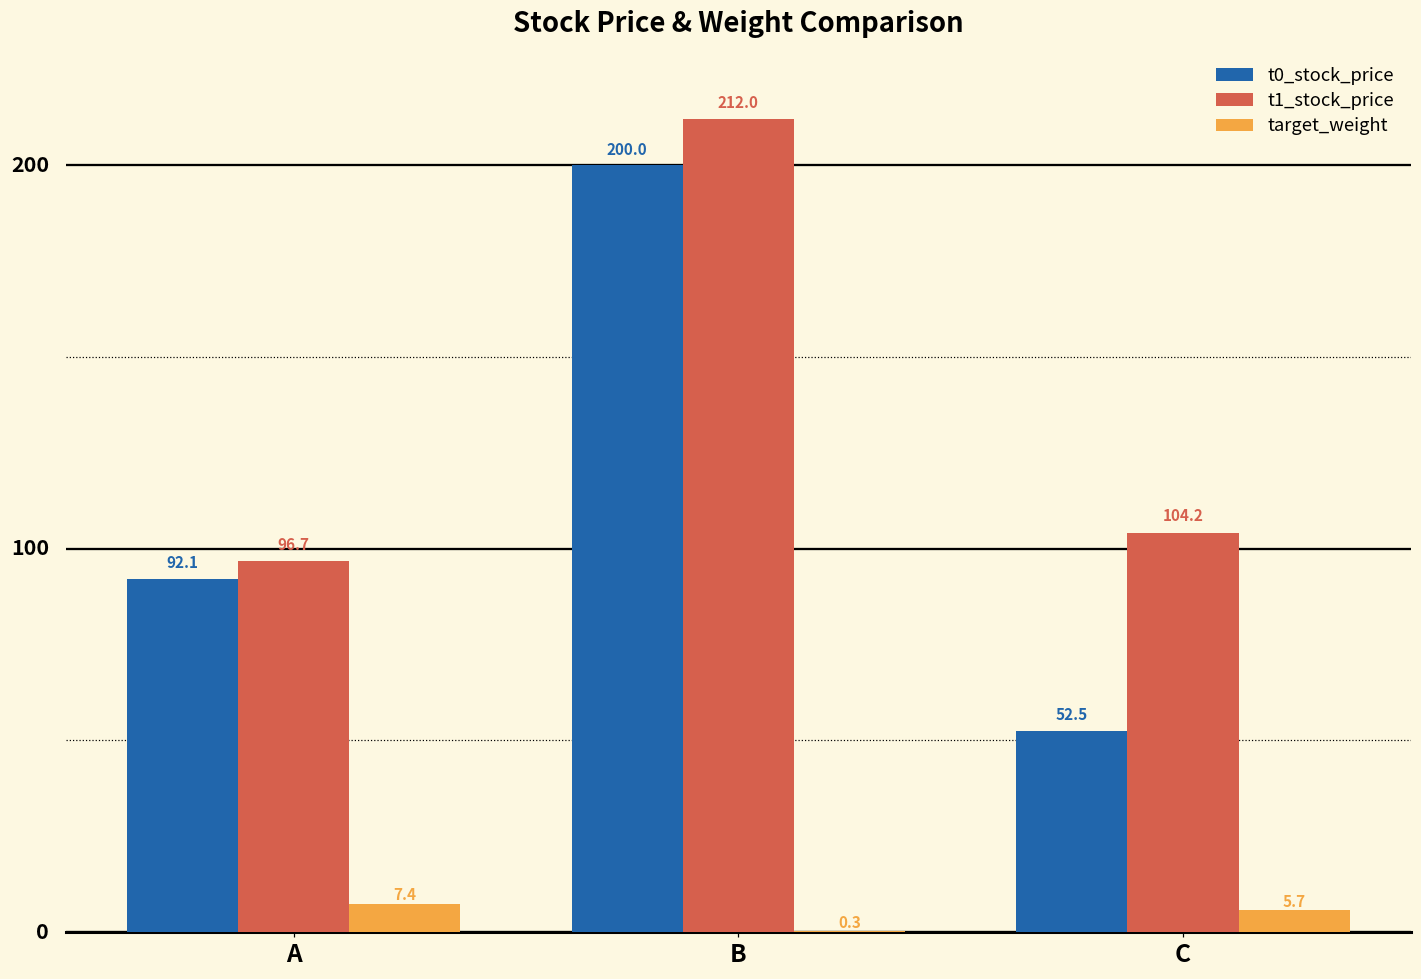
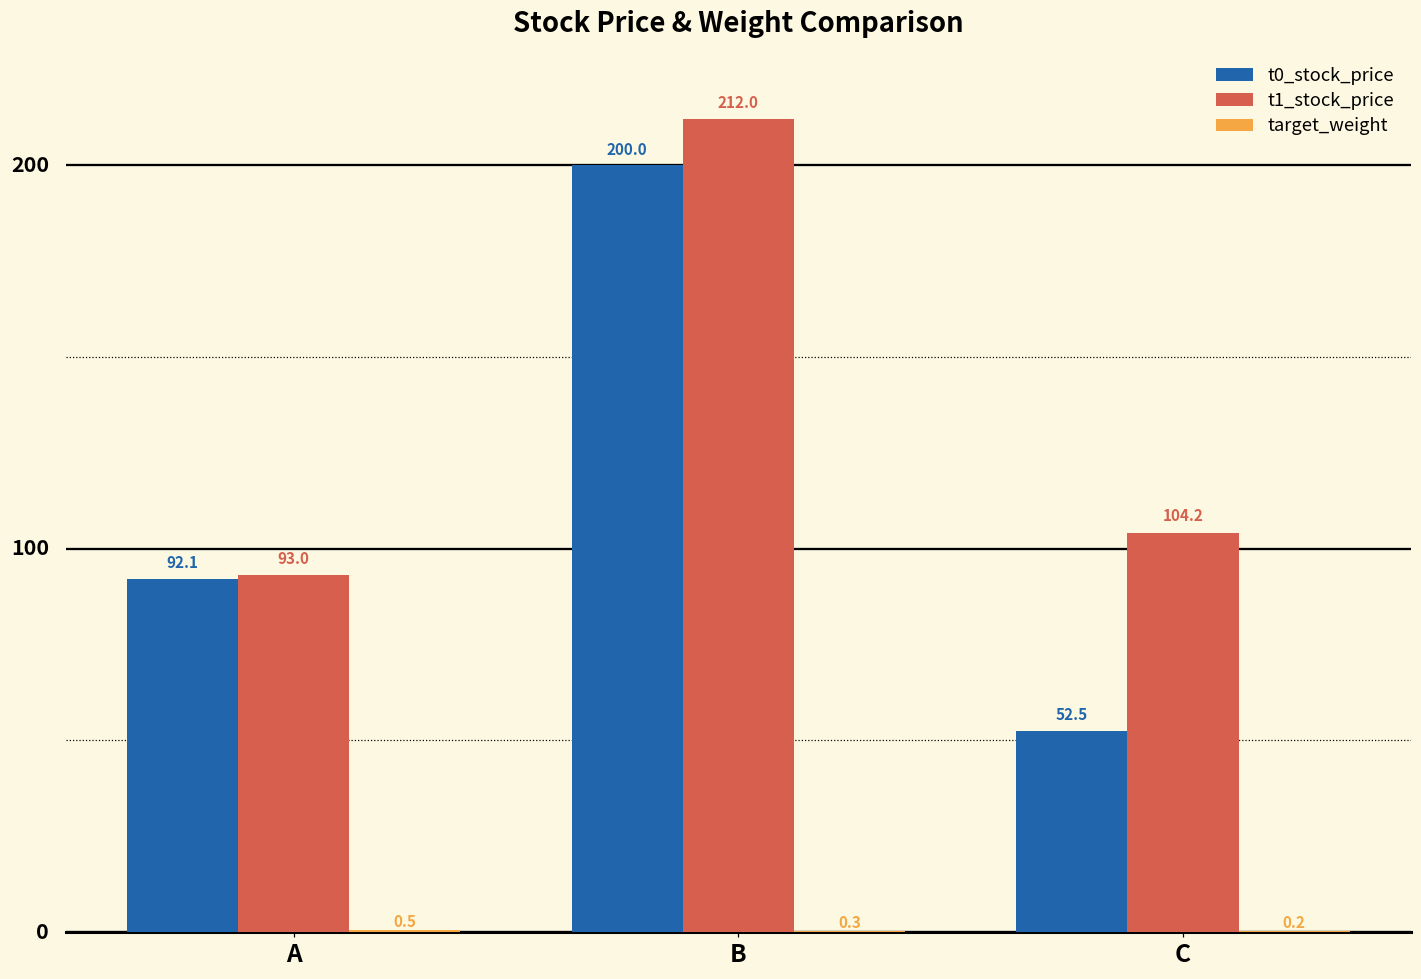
t1_stock_price, A: 96.7 -> 93.0
target_weight, A: 7.4 -> 0.5
target_weight, C: 5.7 -> 0.2
